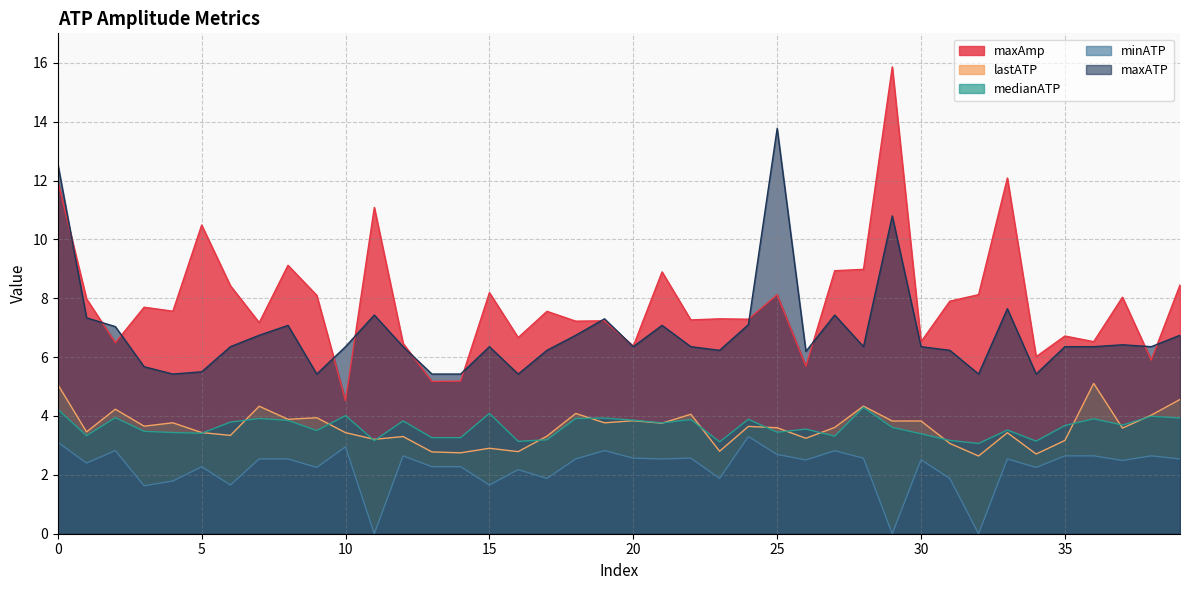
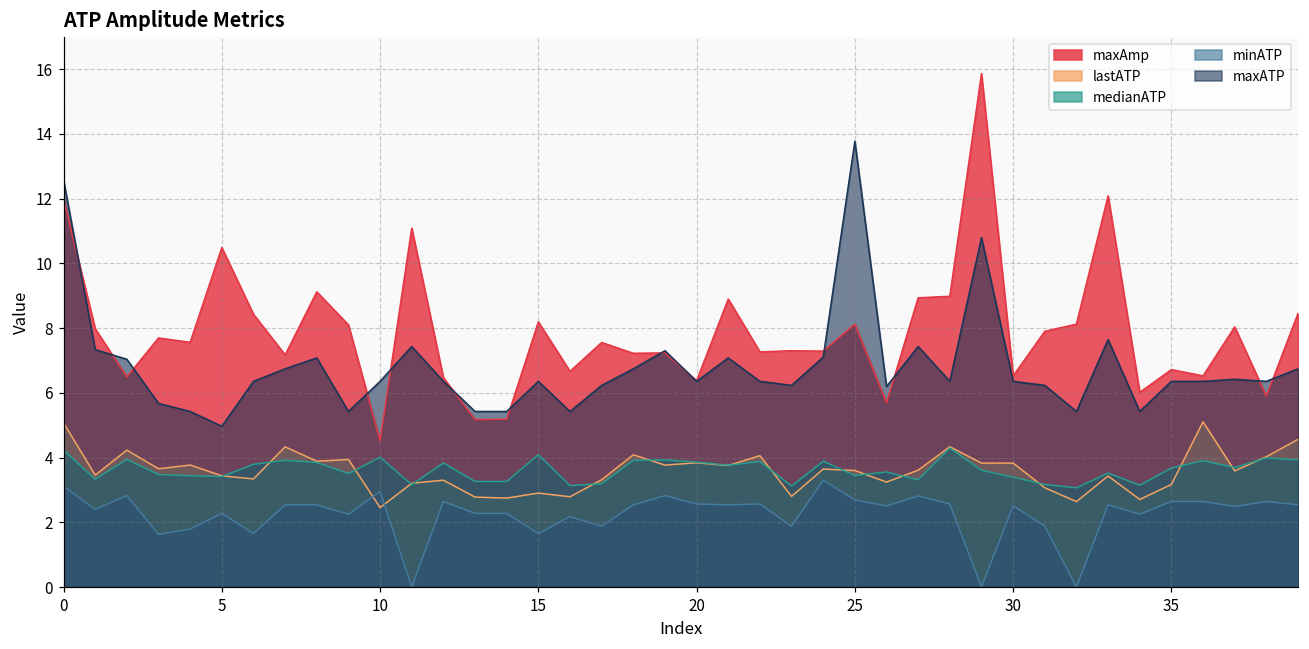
maxATP, 5: 5.5 -> 5.0
lastATP, 10: 3.4 -> 2.5
